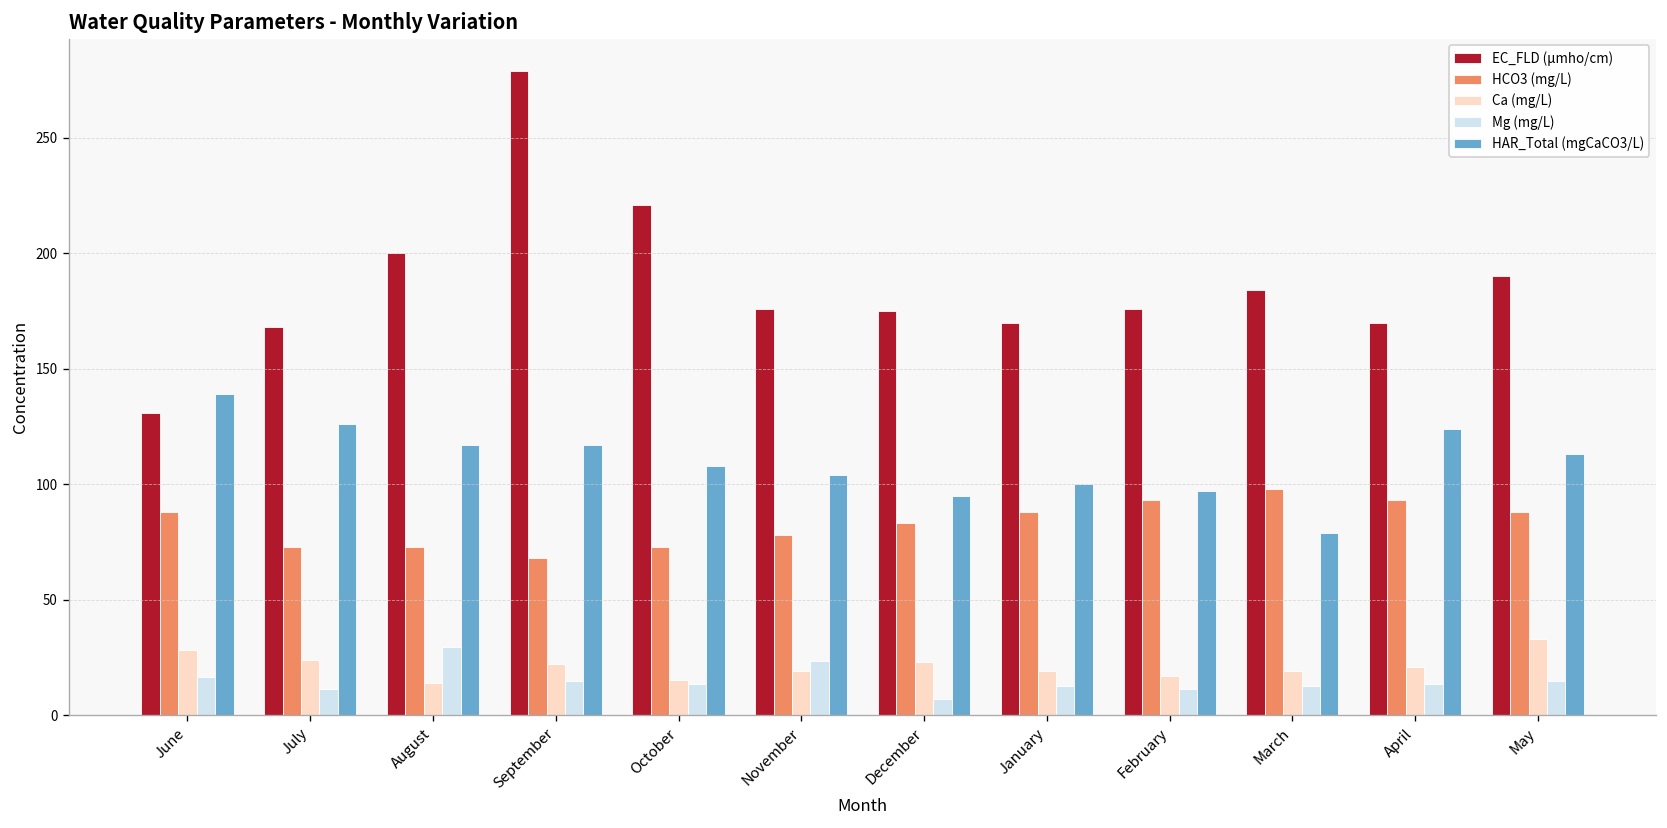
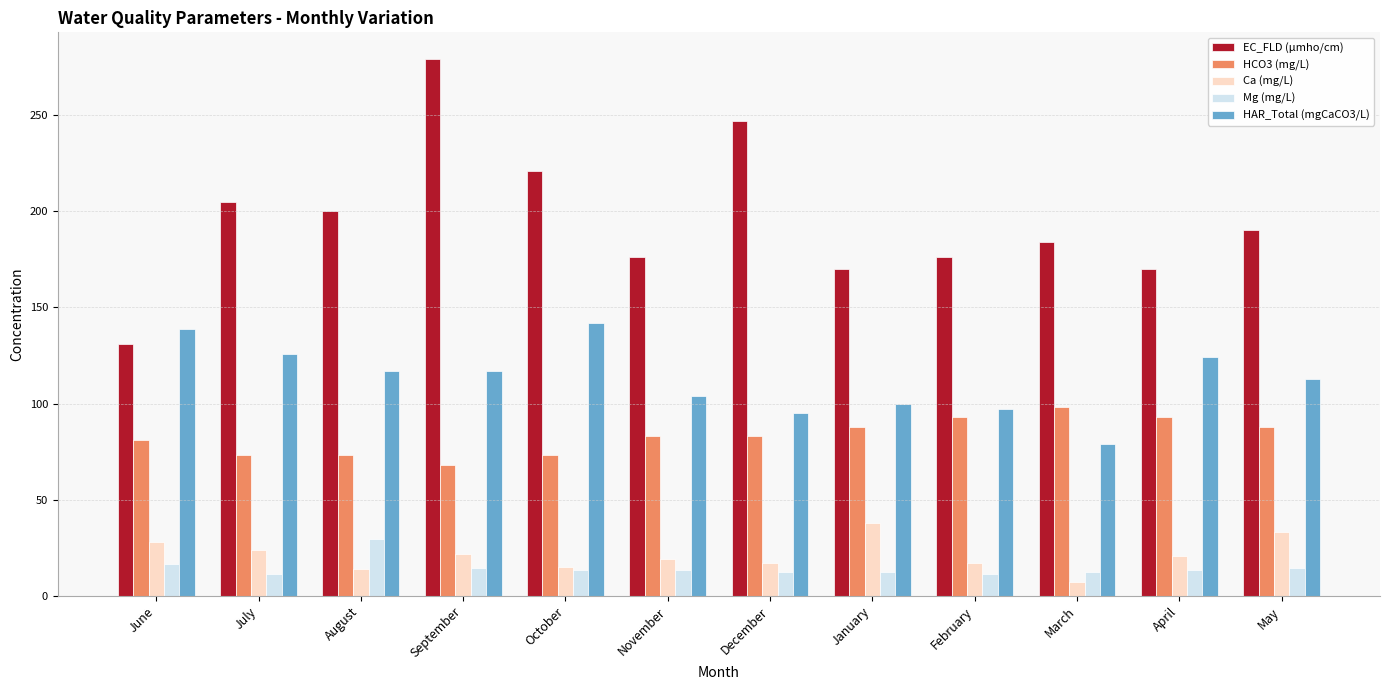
HCO3 (mg/L), June: 88 -> 81
EC_FLD (µmho/cm), July: 168 -> 205
HAR_Total (mgCaCO3/L), October: 108 -> 142
HCO3 (mg/L), November: 78 -> 83
Mg (mg/L), November: 23 -> 14
EC_FLD (µmho/cm), December: 175 -> 247
Ca (mg/L), December: 23 -> 17
Mg (mg/L), December: 7 -> 13
Ca (mg/L), January: 19 -> 38
Ca (mg/L), March: 19 -> 7
